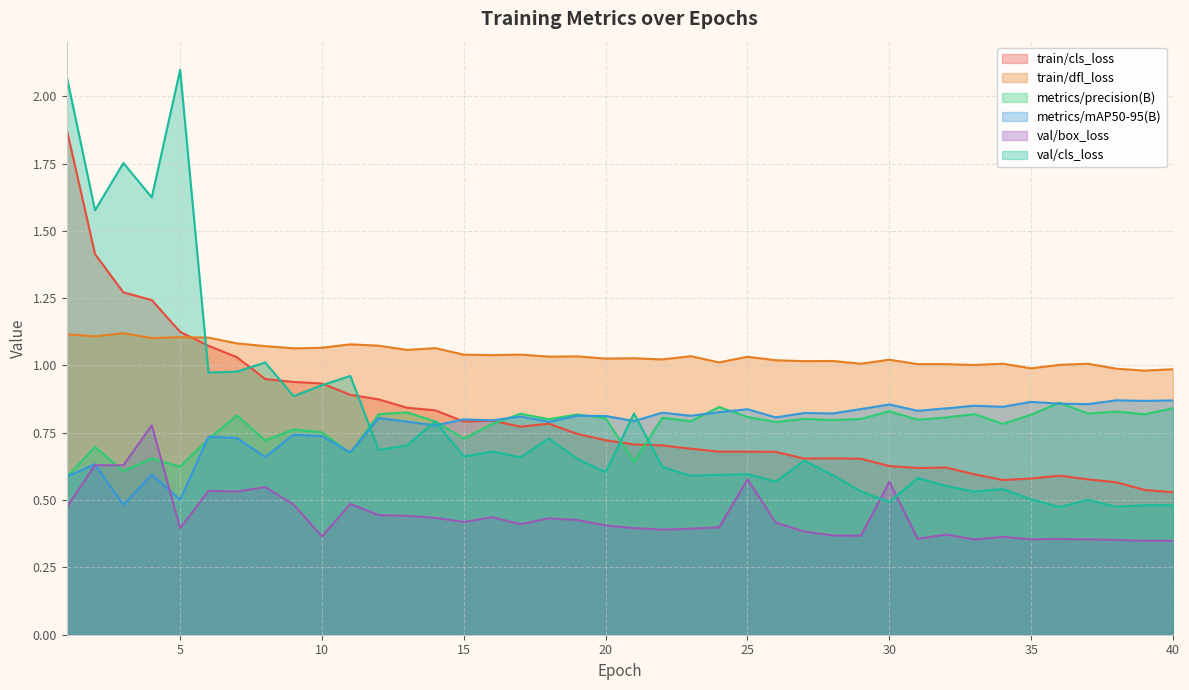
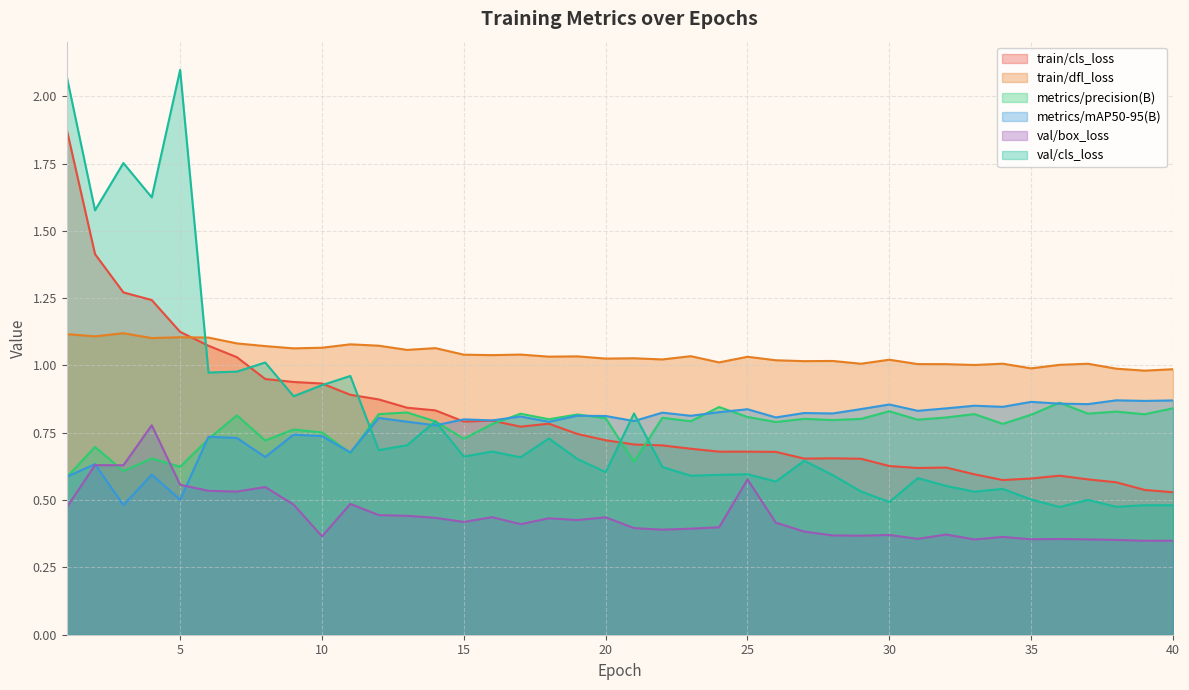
val/box_loss, 5: 0.40 -> 0.56
val/box_loss, 20: 0.41 -> 0.44
val/box_loss, 30: 0.57 -> 0.37
